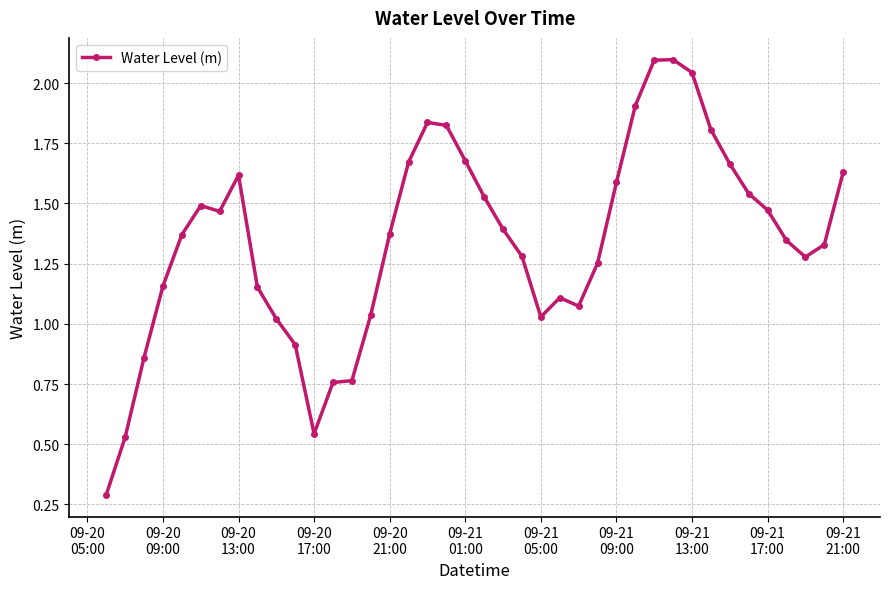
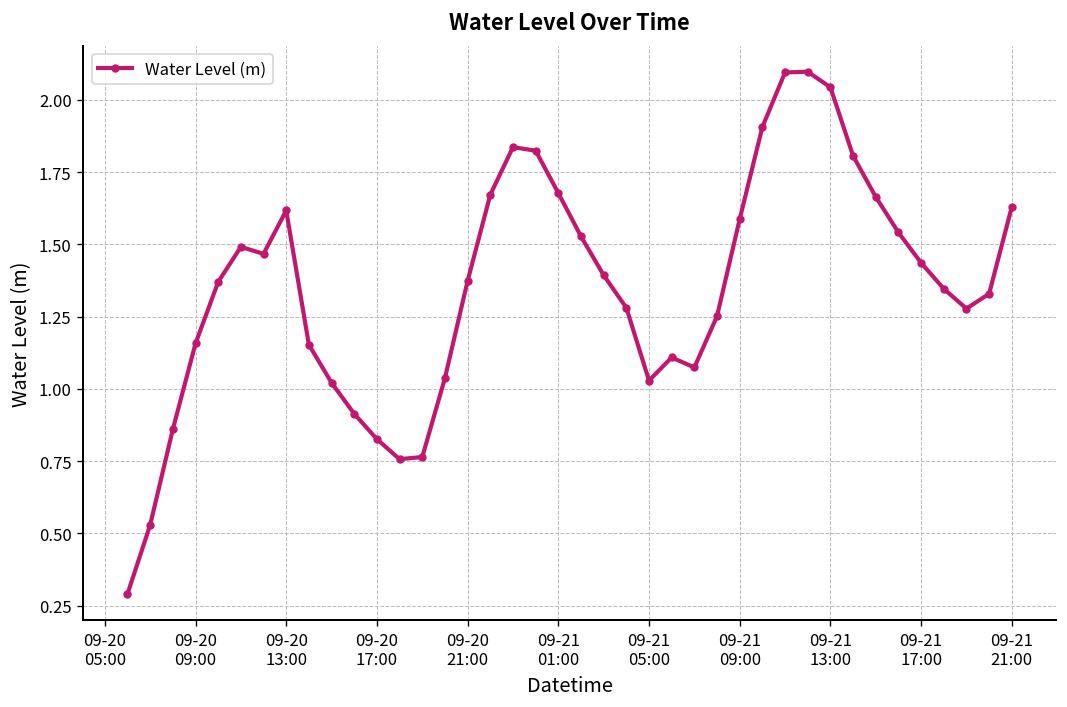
09-20 17:00: 0.54 -> 0.83
09-21 17:00: 1.47 -> 1.44
